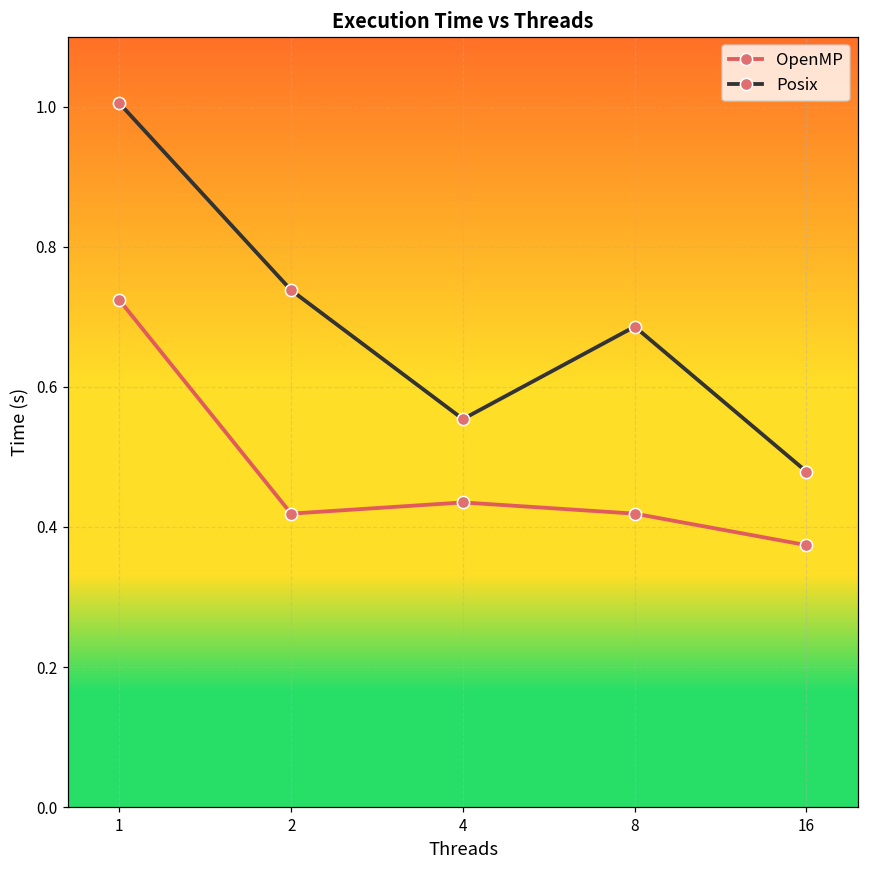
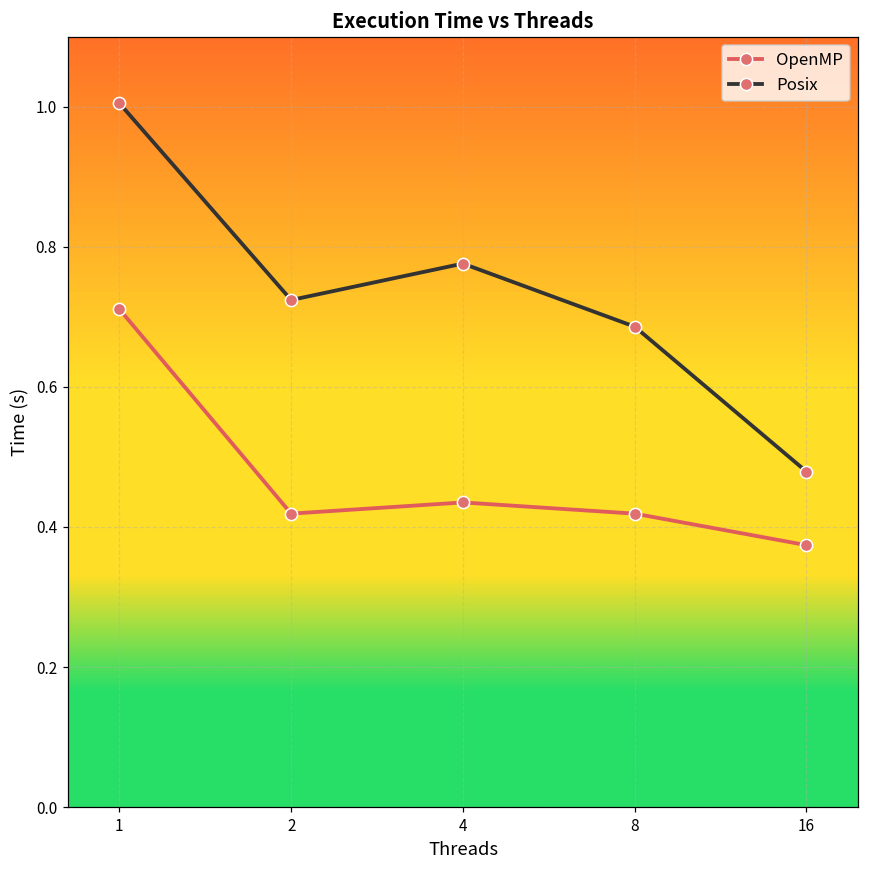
OpenMP, 1: 0.72 -> 0.71
Posix, 2: 0.74 -> 0.72
Posix, 4: 0.55 -> 0.78
